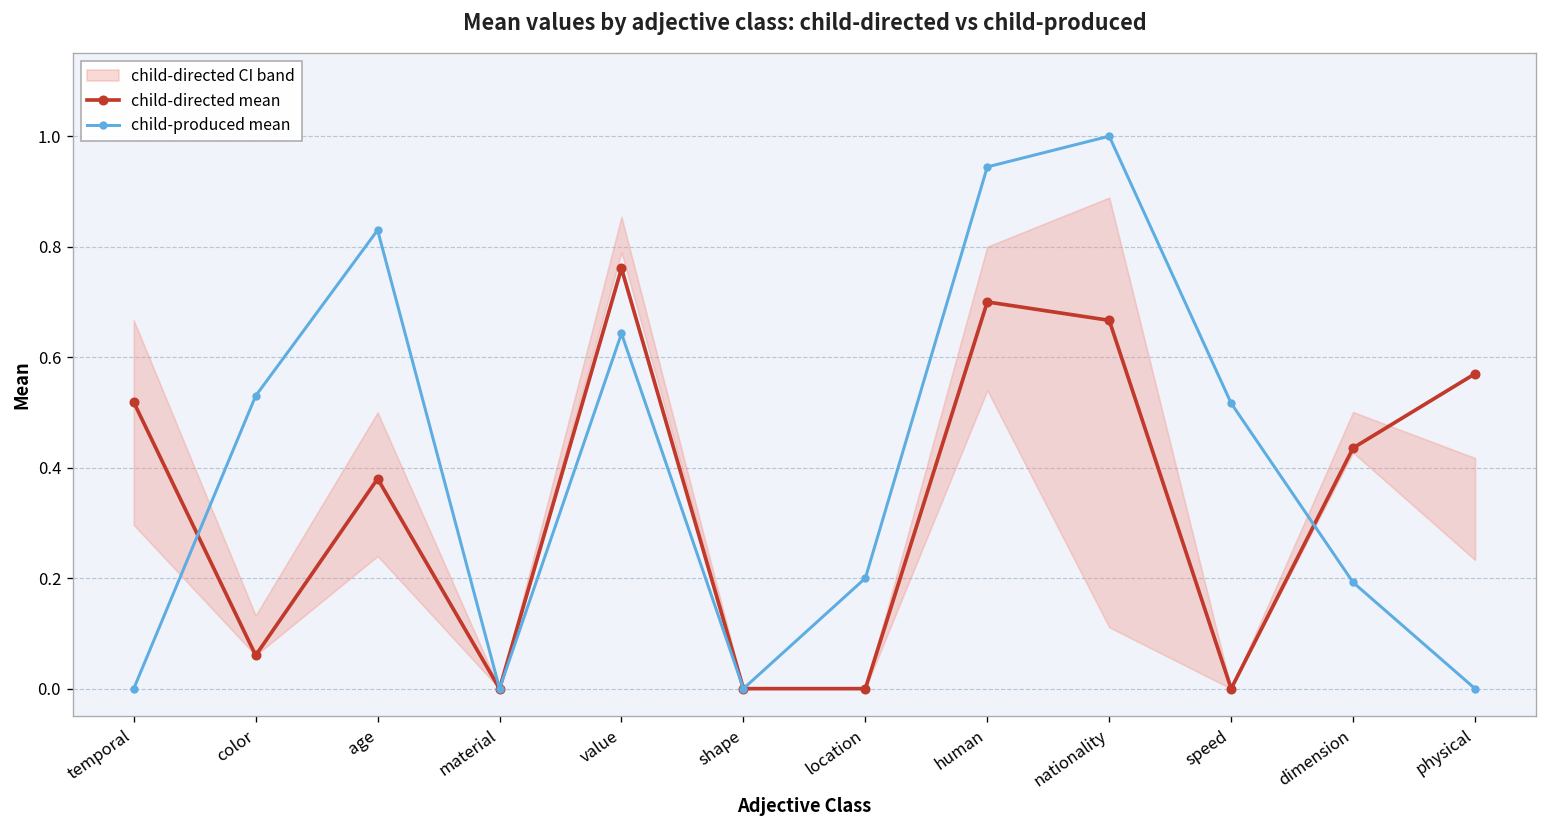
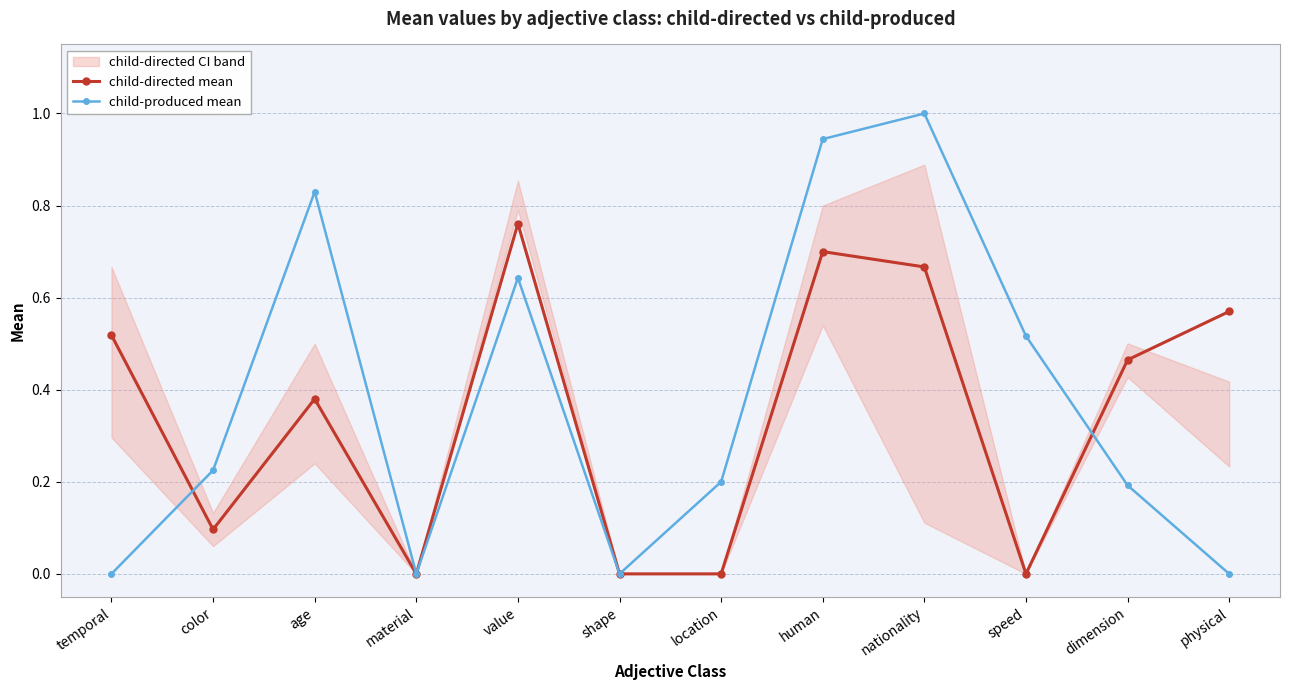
child-directed mean, color: 0.06 -> 0.10
child-produced mean, color: 0.53 -> 0.23
child-directed mean, dimension: 0.44 -> 0.46
